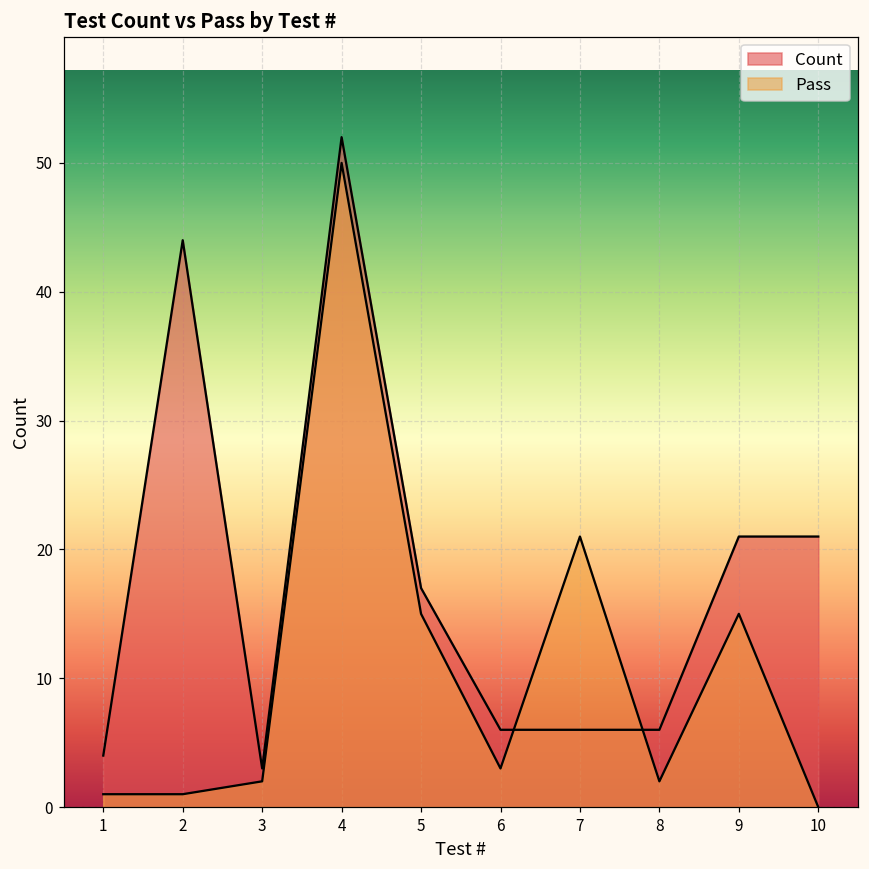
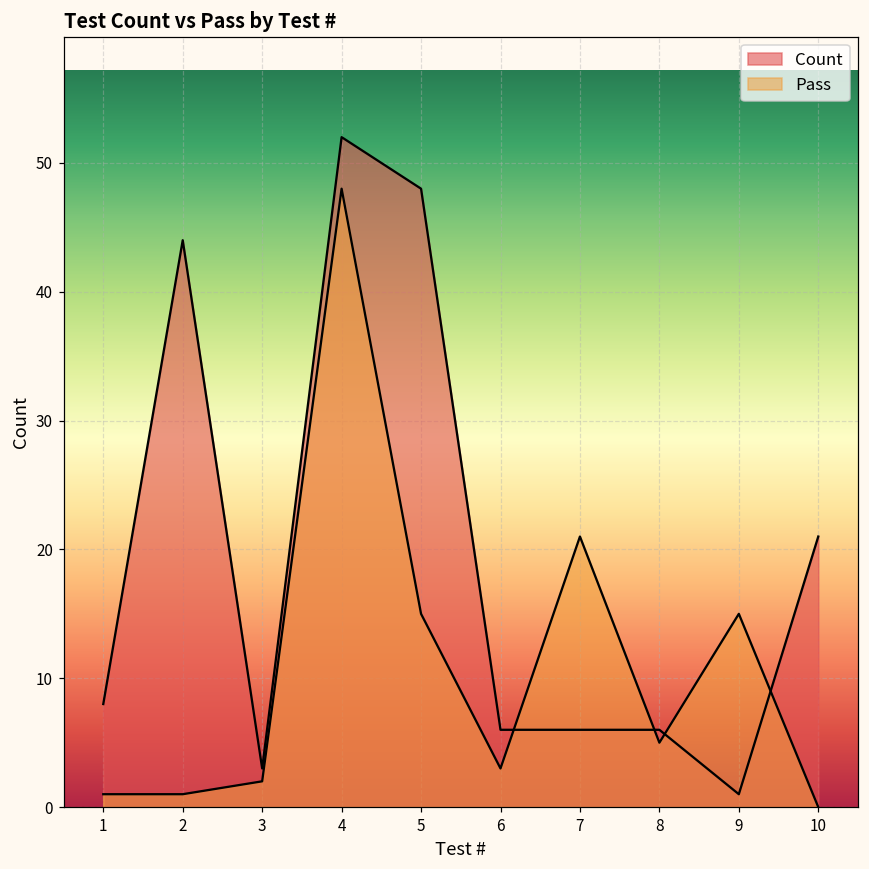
Count, 1: 4 -> 8
Pass, 4: 50 -> 48
Count, 5: 17 -> 48
Pass, 8: 2 -> 5
Count, 9: 21 -> 1
